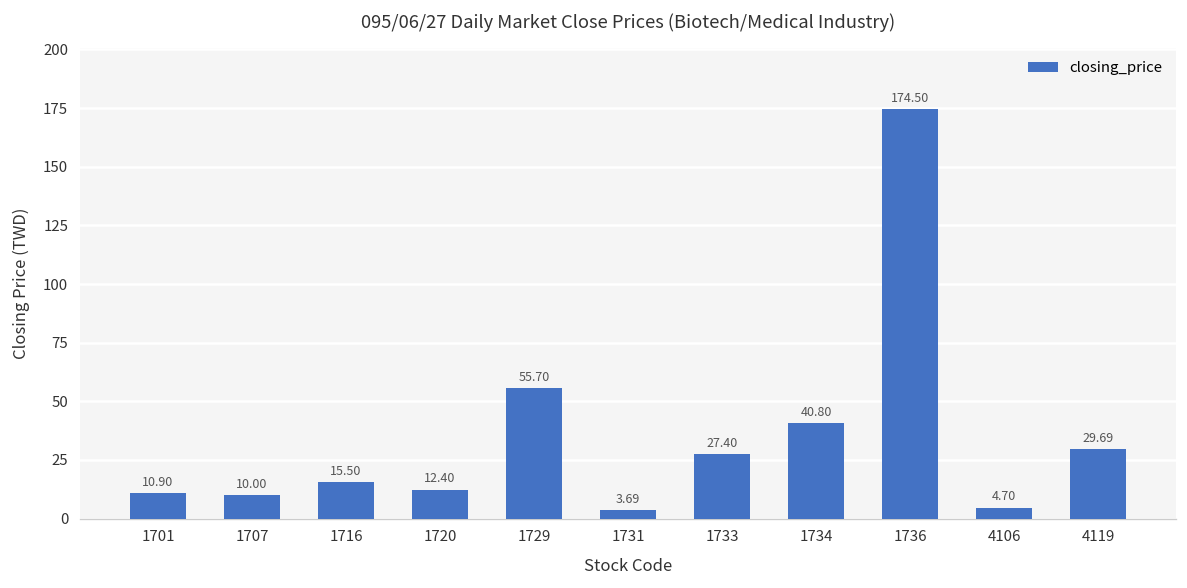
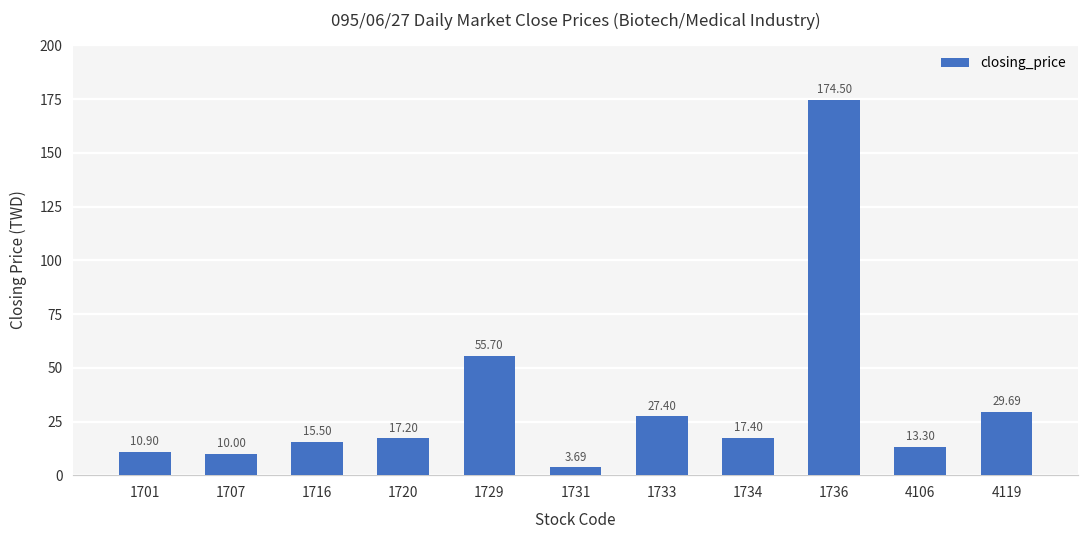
1720: 12.40 -> 17.20
1734: 40.80 -> 17.40
4106: 4.70 -> 13.30
